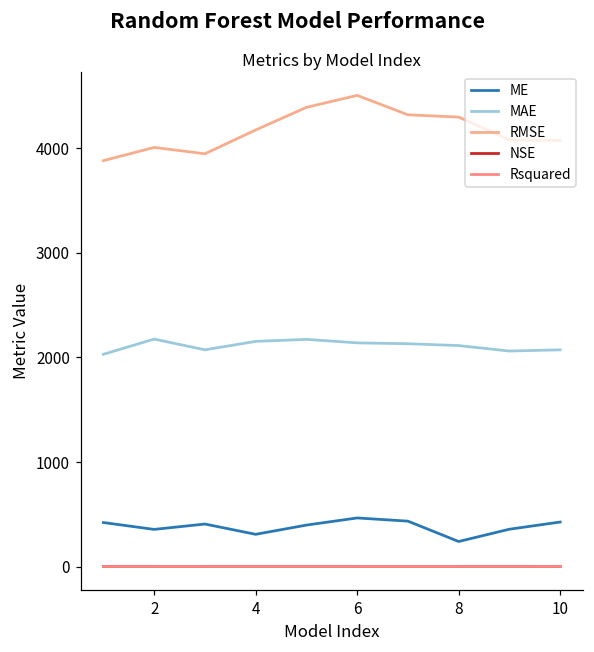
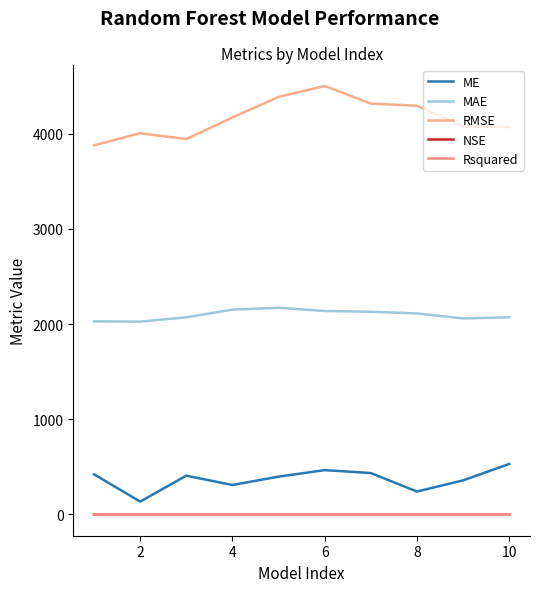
ME, 2: 400 -> 100
MAE, 2: 2200 -> 2000
ME, 10: 400 -> 500
